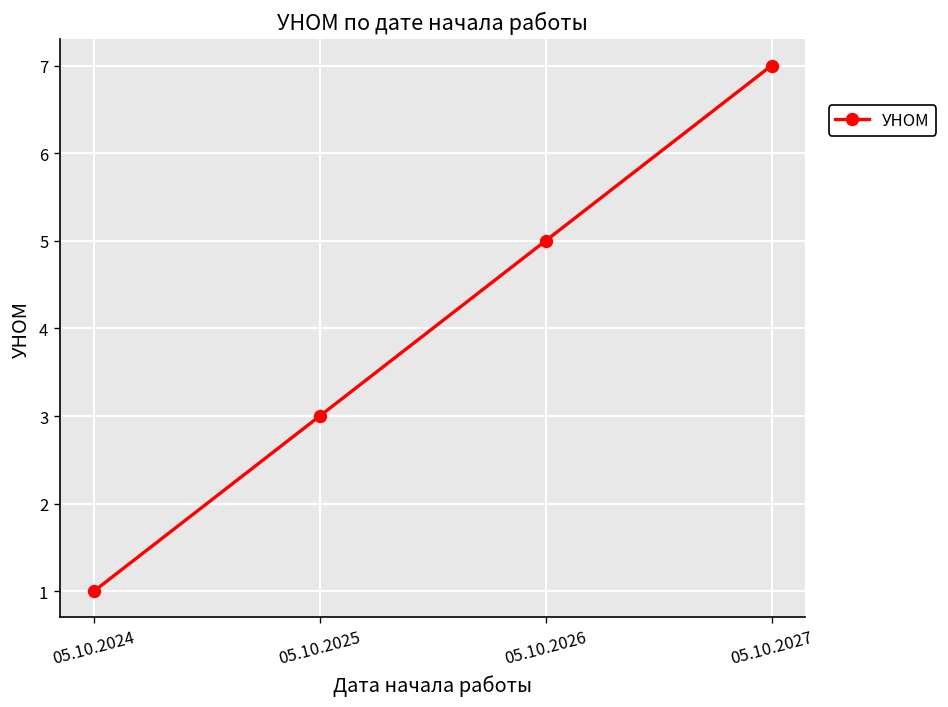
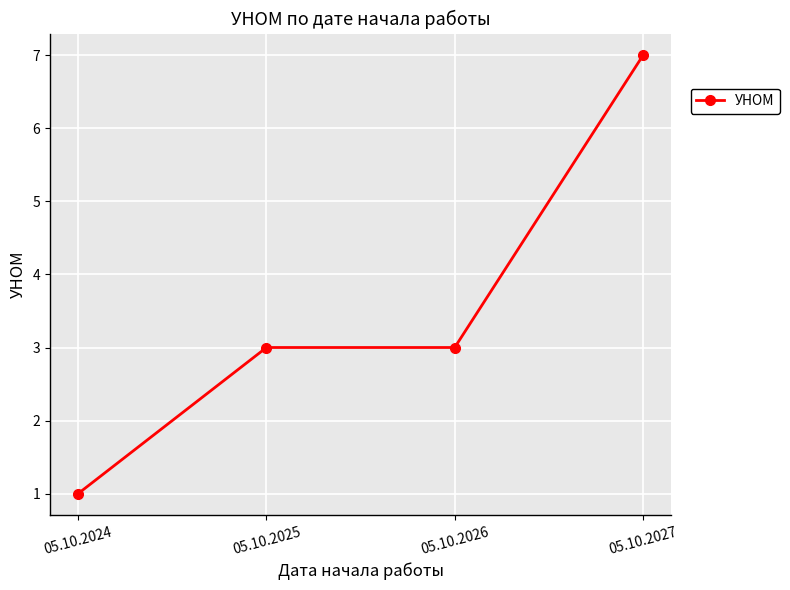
05.10.2026: 5 -> 3
